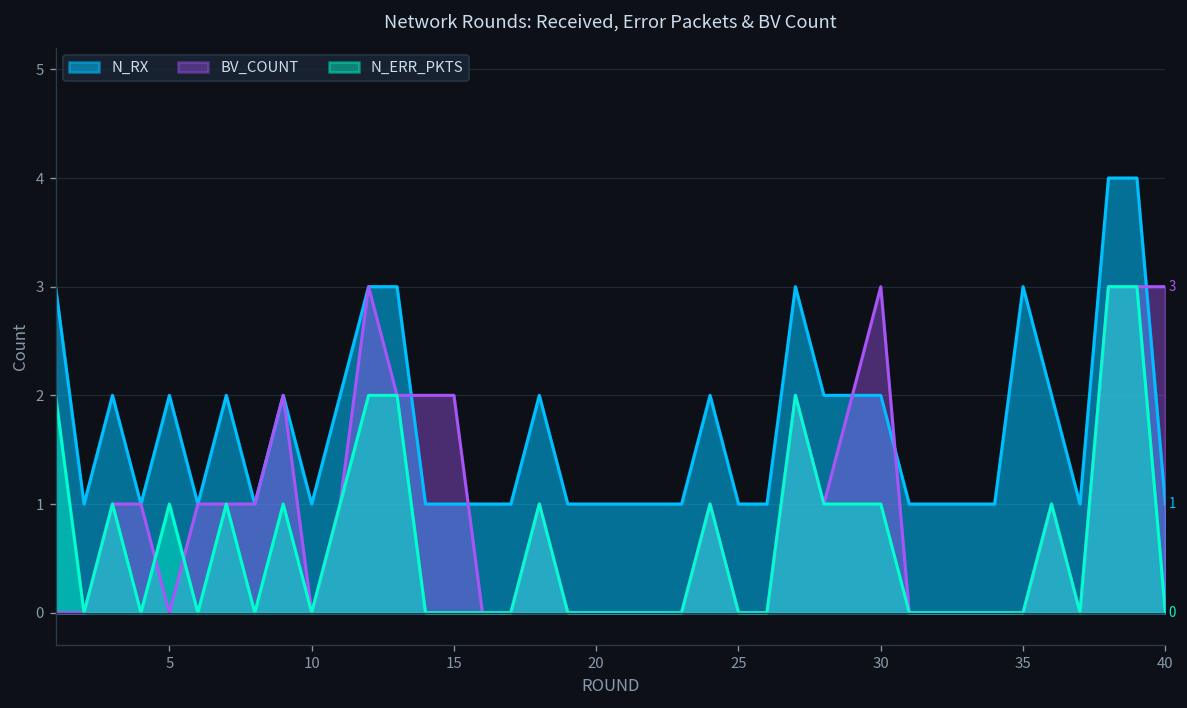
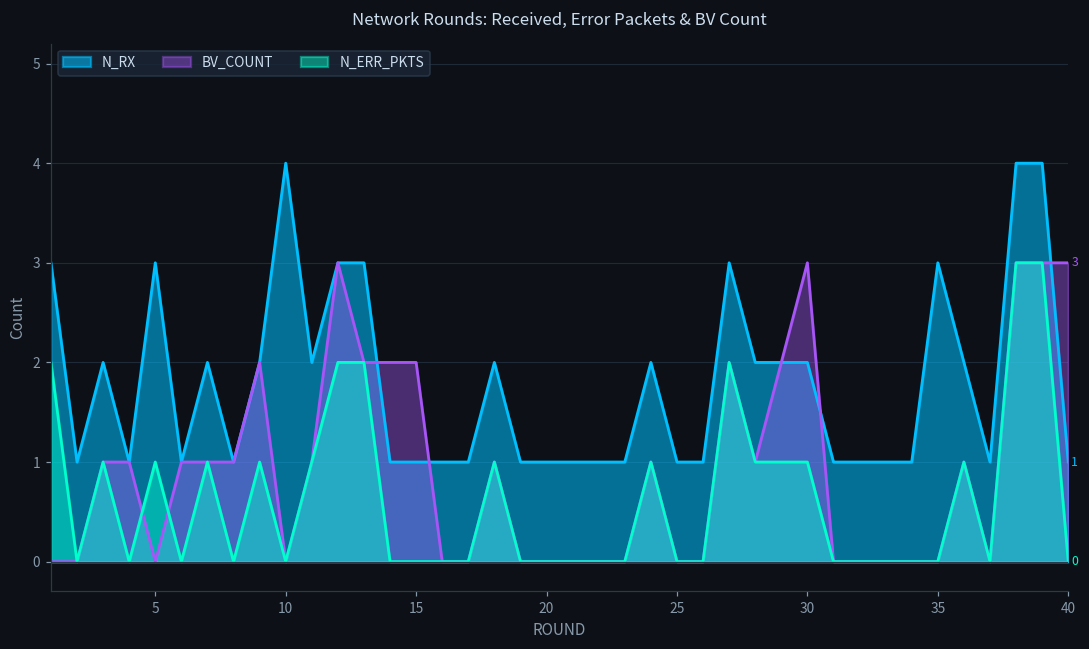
N_RX, 5: 2 -> 3
N_RX, 10: 1 -> 4
